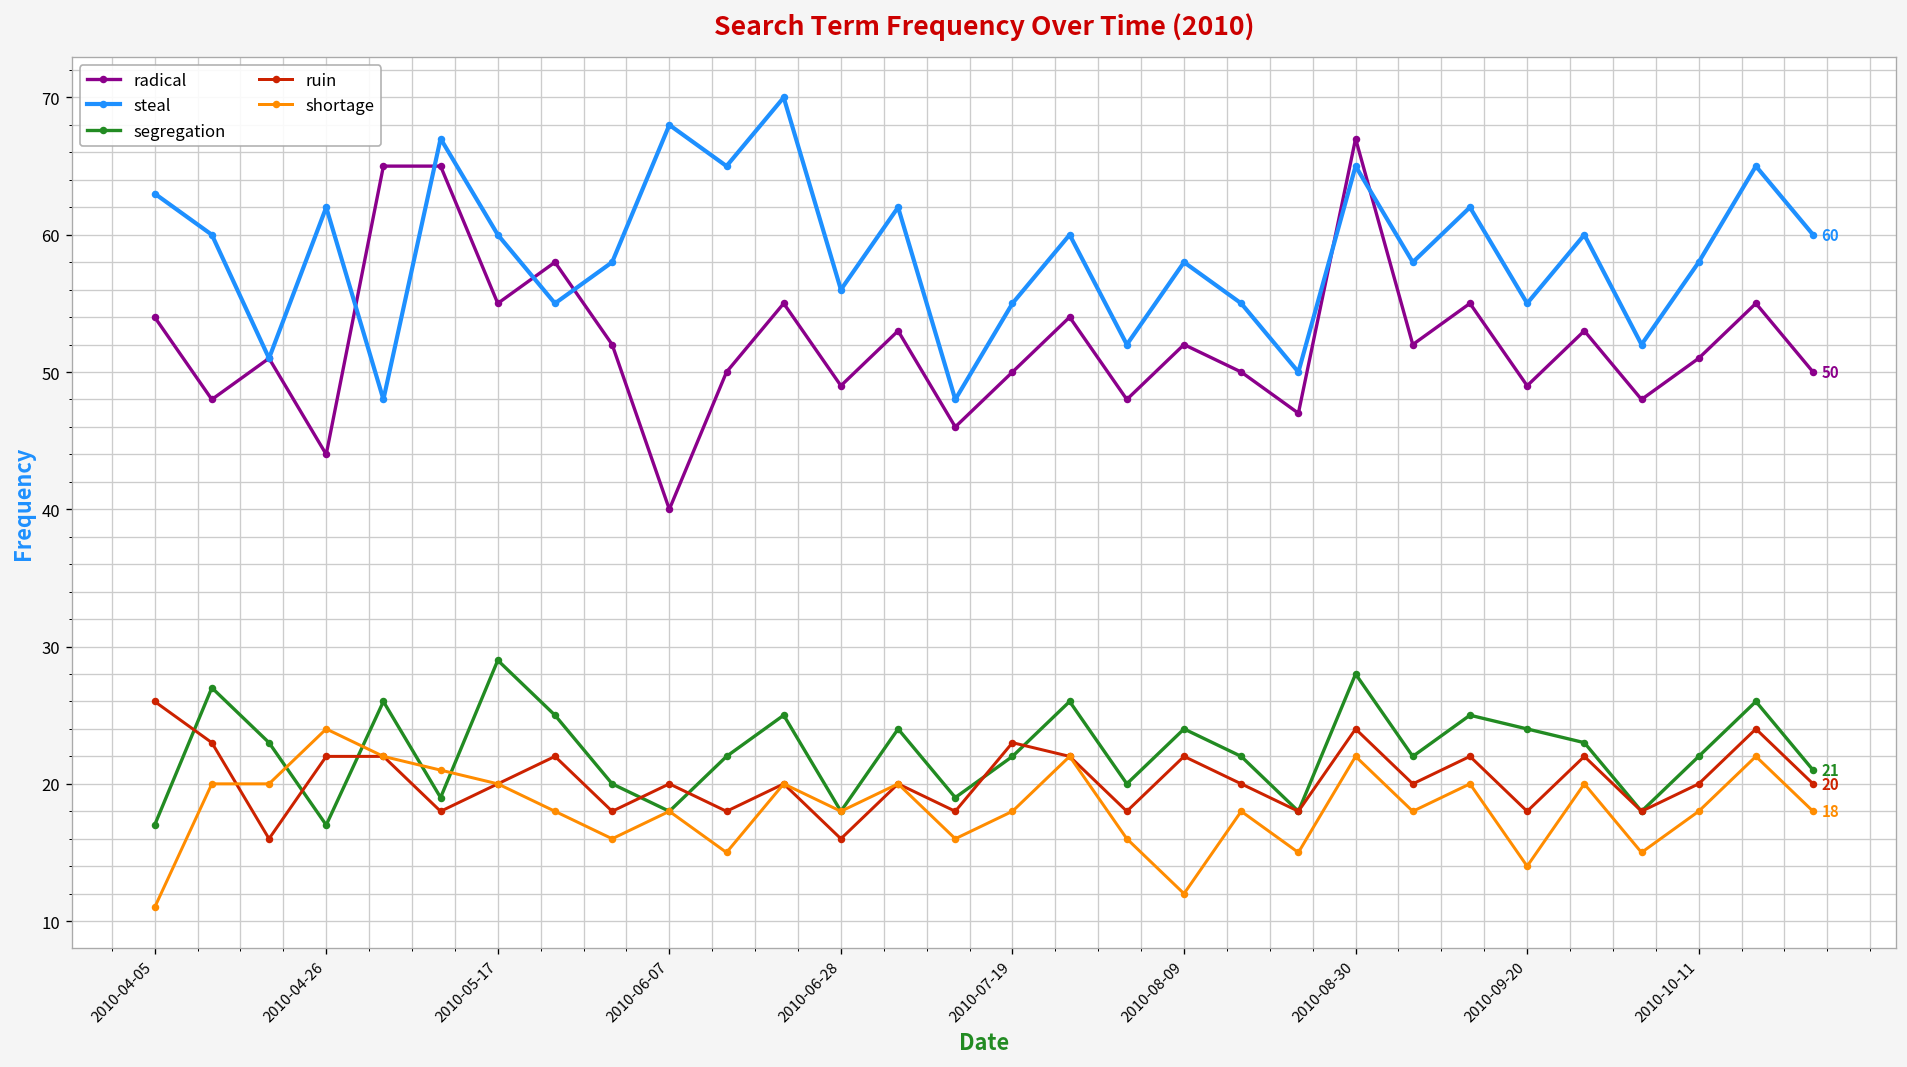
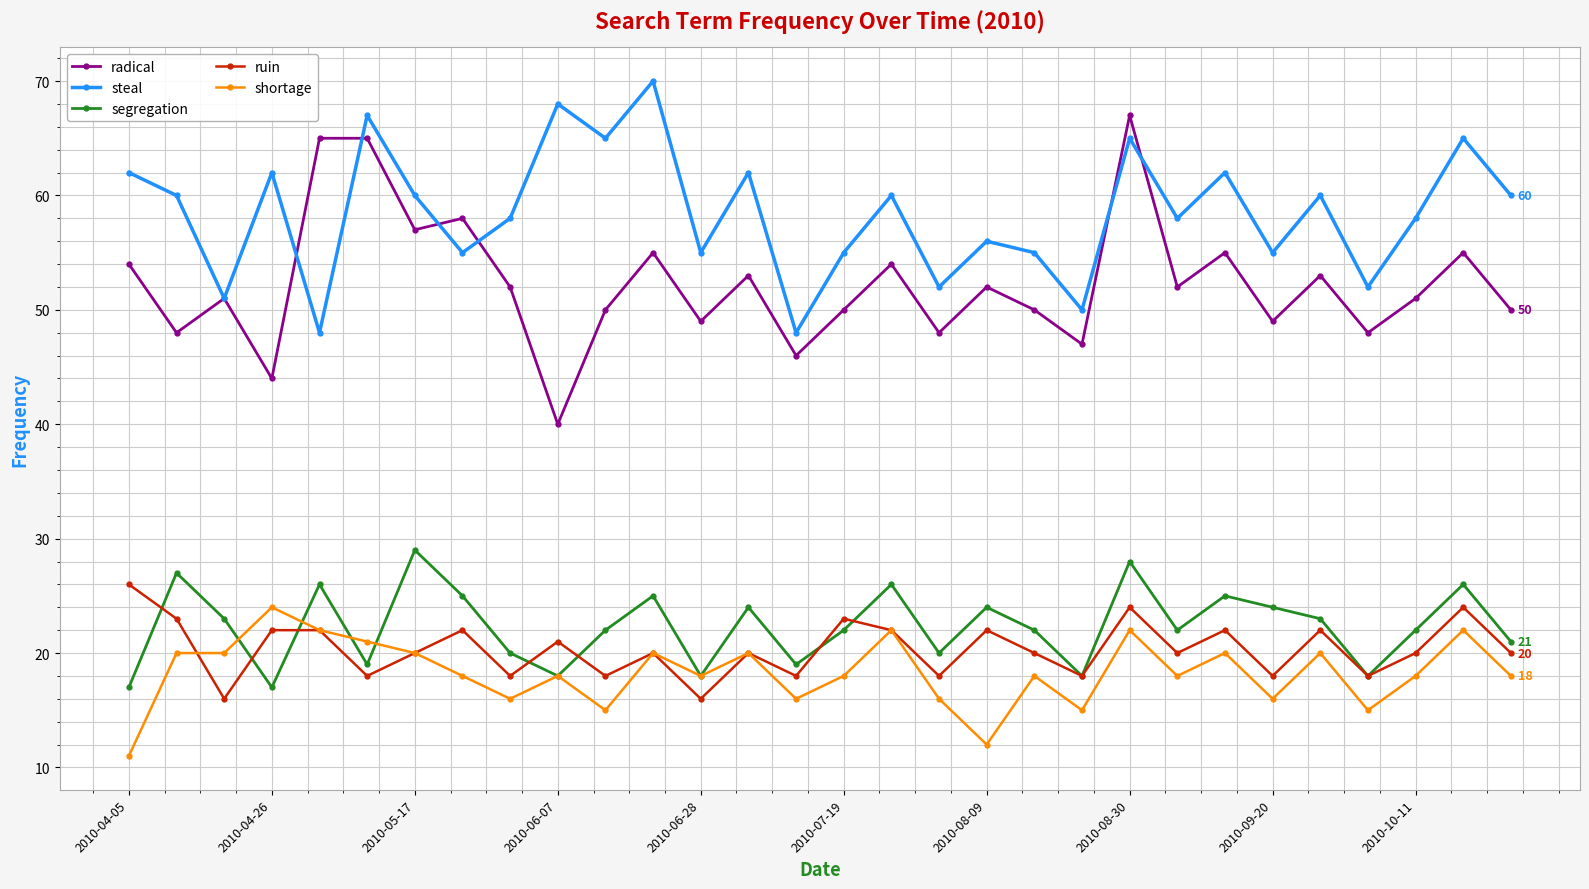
steal, 2010-04-05: 63 -> 62
radical, 2010-05-17: 55 -> 57
ruin, 2010-06-07: 20 -> 21
steal, 2010-06-28: 56 -> 55
steal, 2010-08-09: 58 -> 56
shortage, 2010-09-20: 14 -> 16
